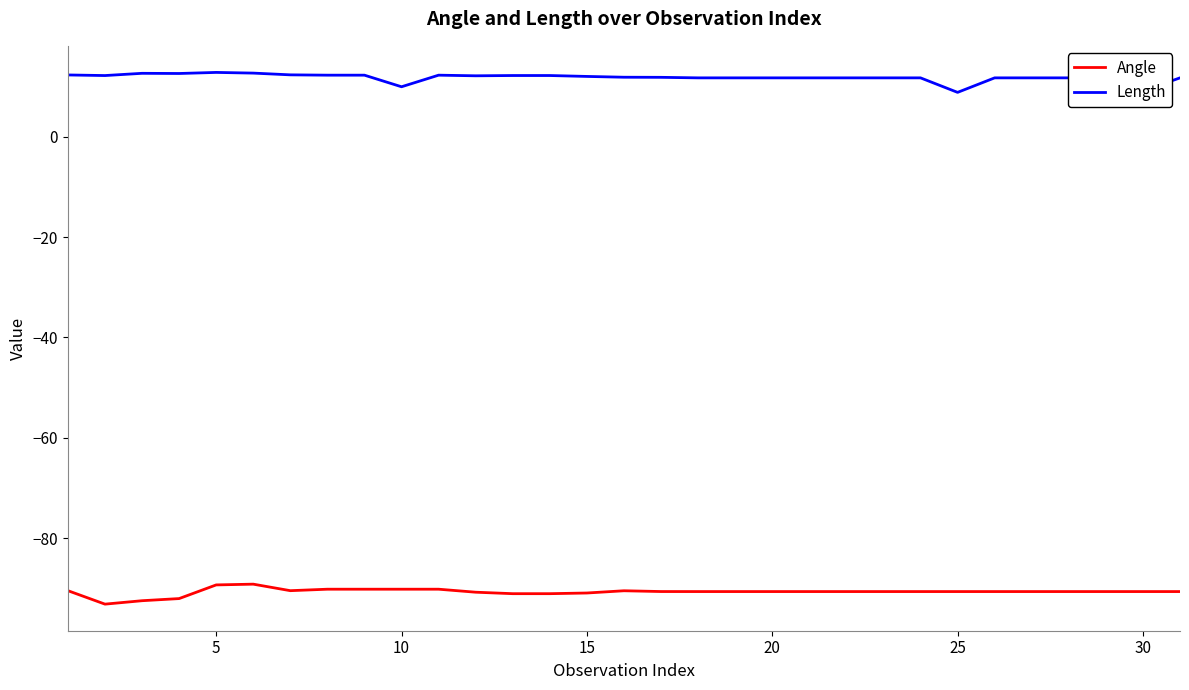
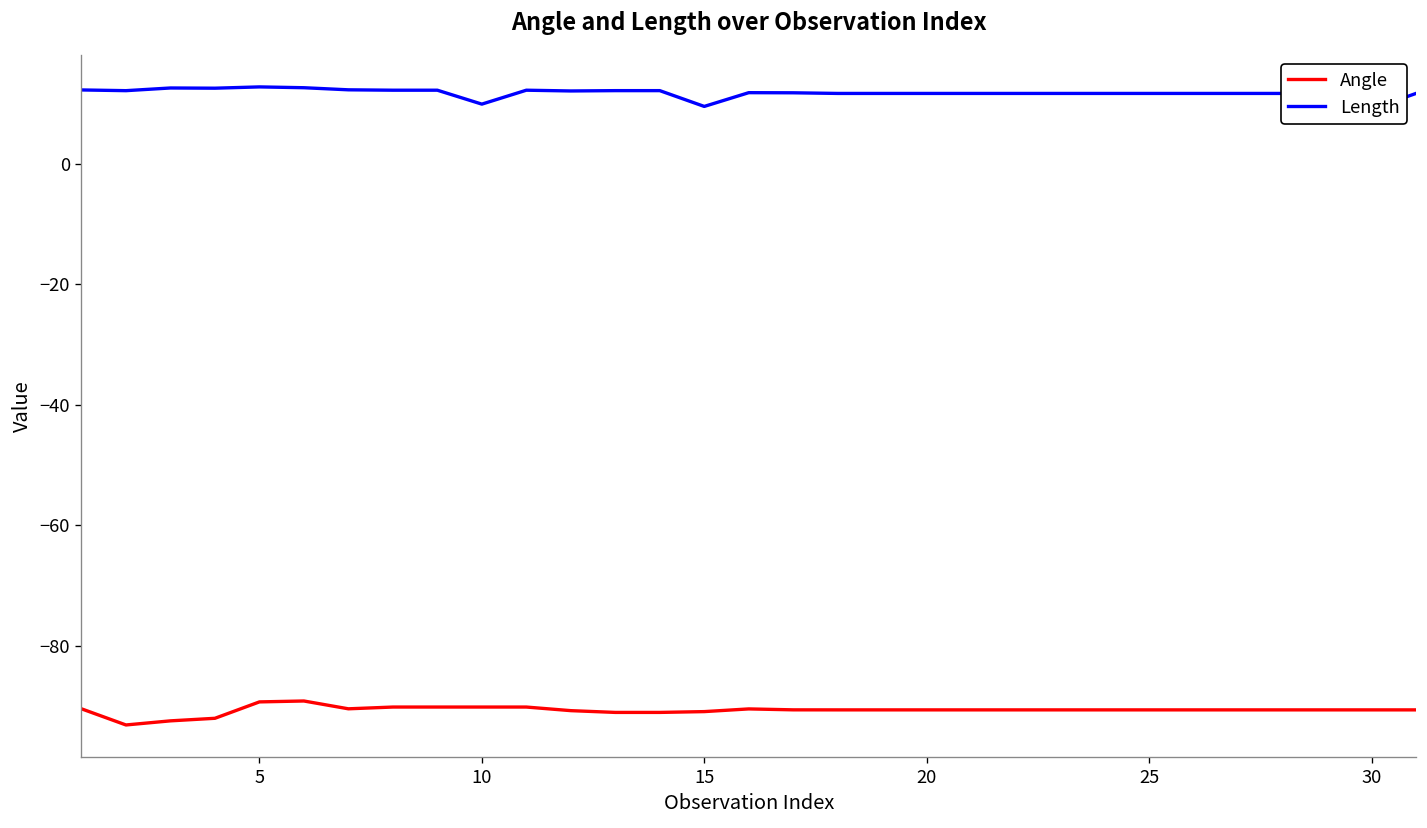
Length, 15: 12 -> 10
Length, 25: 9 -> 12
